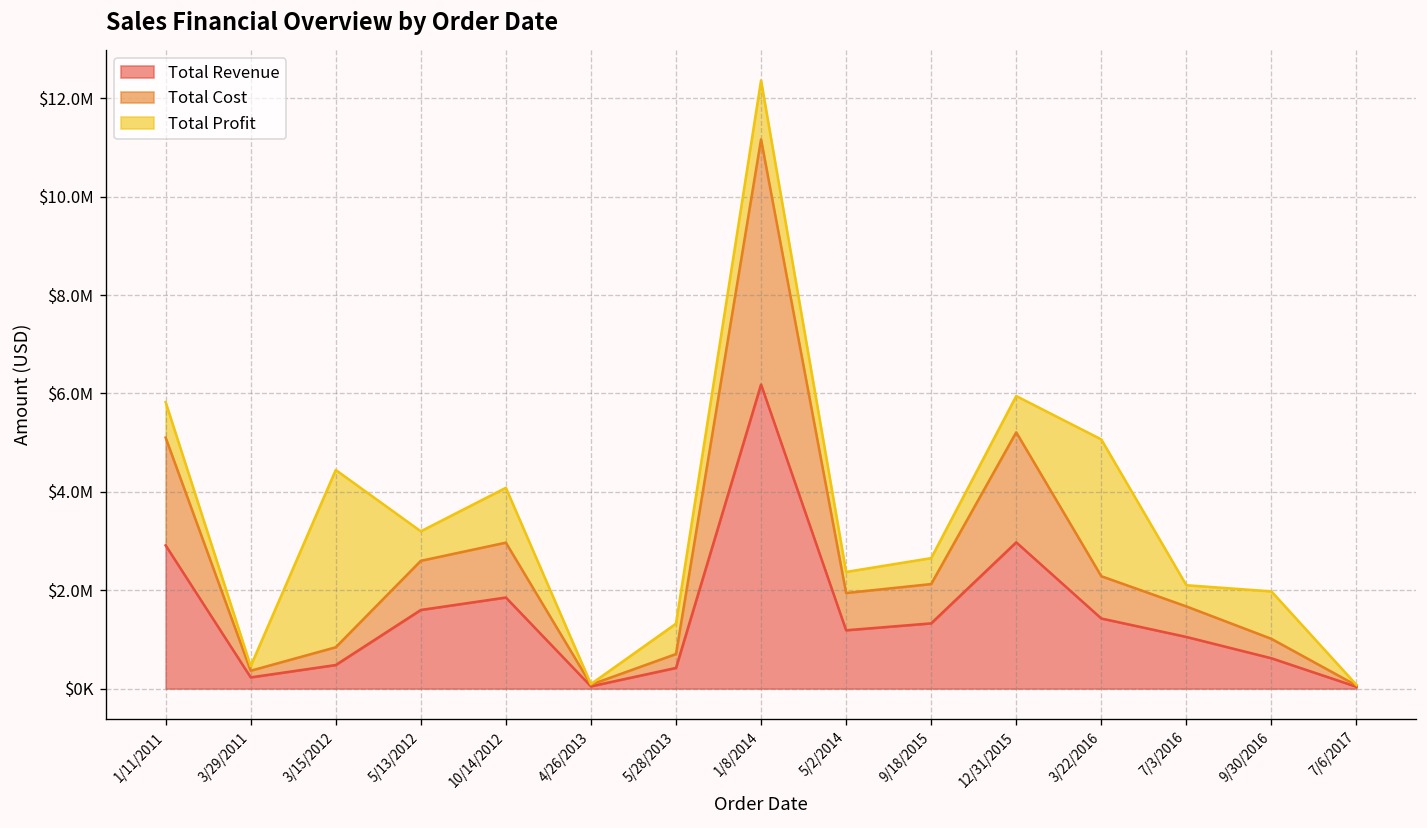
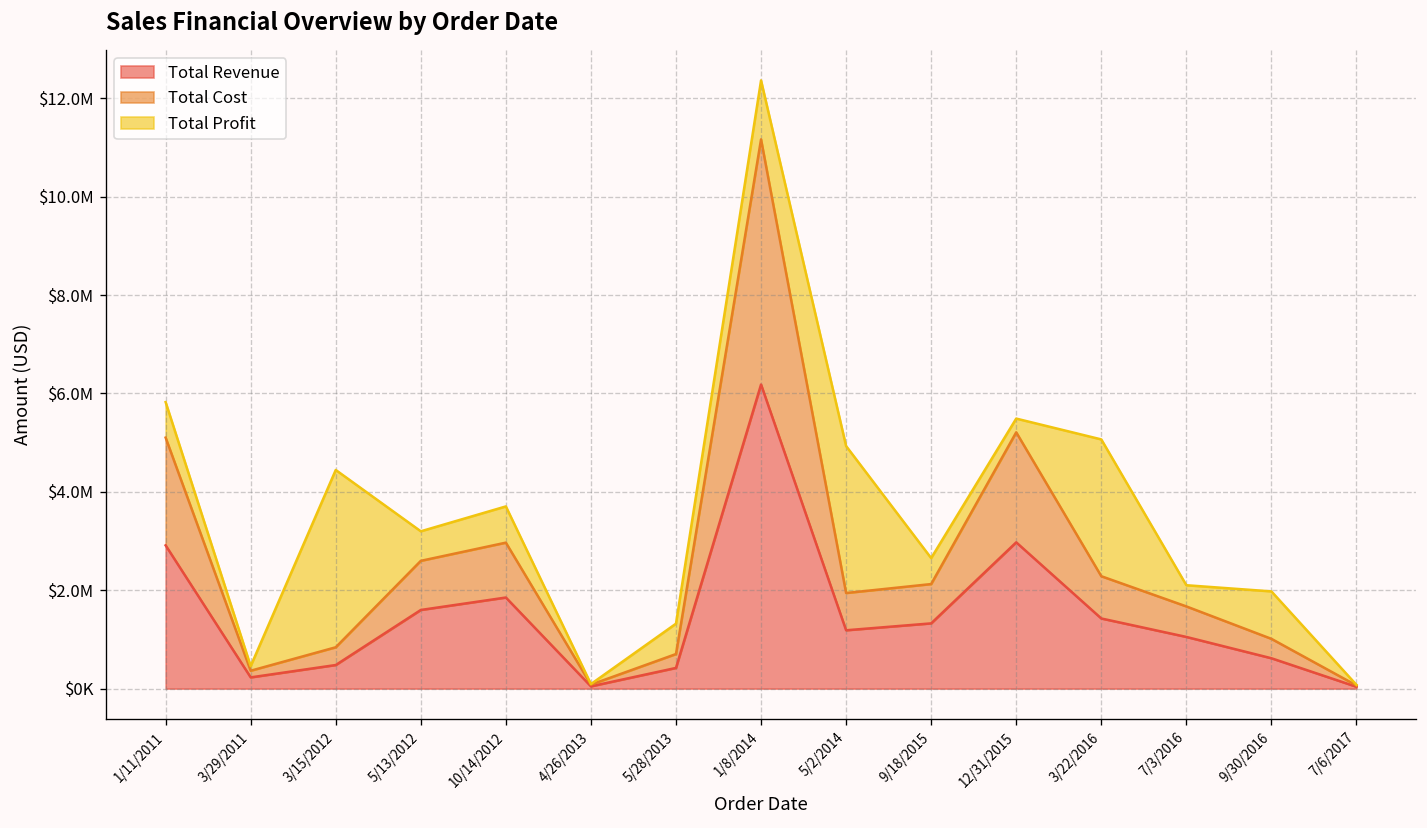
Total Profit, 10/14/2012: $1100000 -> $700000
Total Profit, 5/2/2014: $400000 -> $3000000
Total Profit, 12/31/2015: $700000 -> $300000
